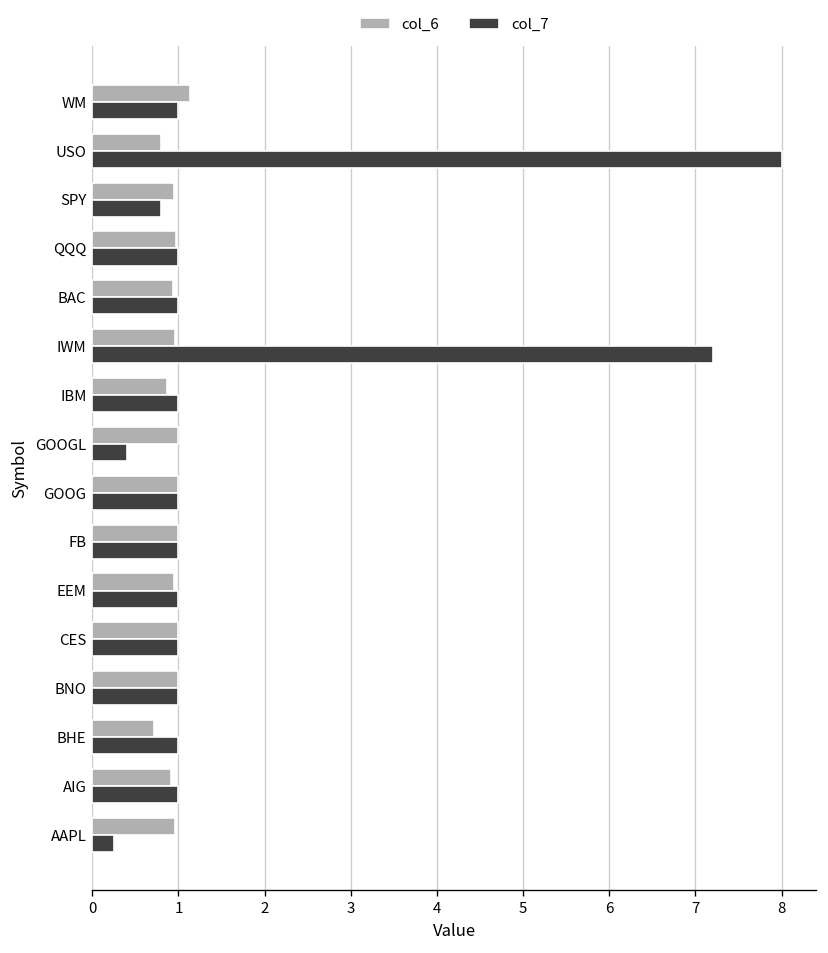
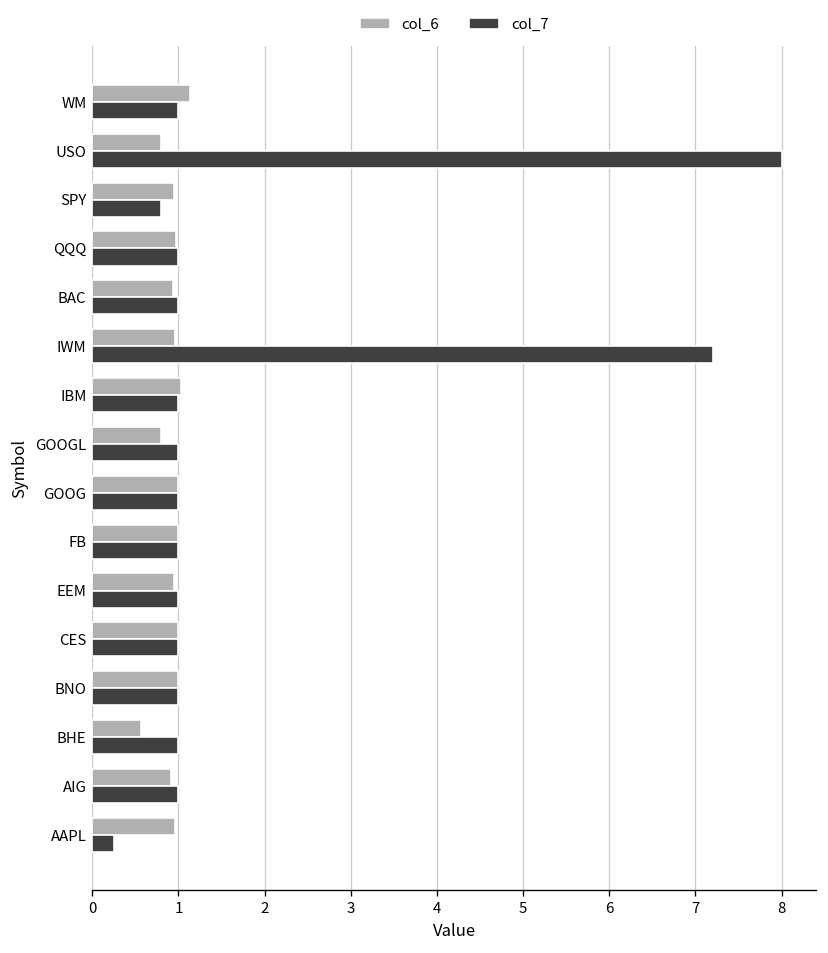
col_6, IBM: 0.9 -> 1.0
col_6, GOOGL: 1.0 -> 0.8
col_7, GOOGL: 0.4 -> 1.0
col_6, BHE: 0.7 -> 0.6
